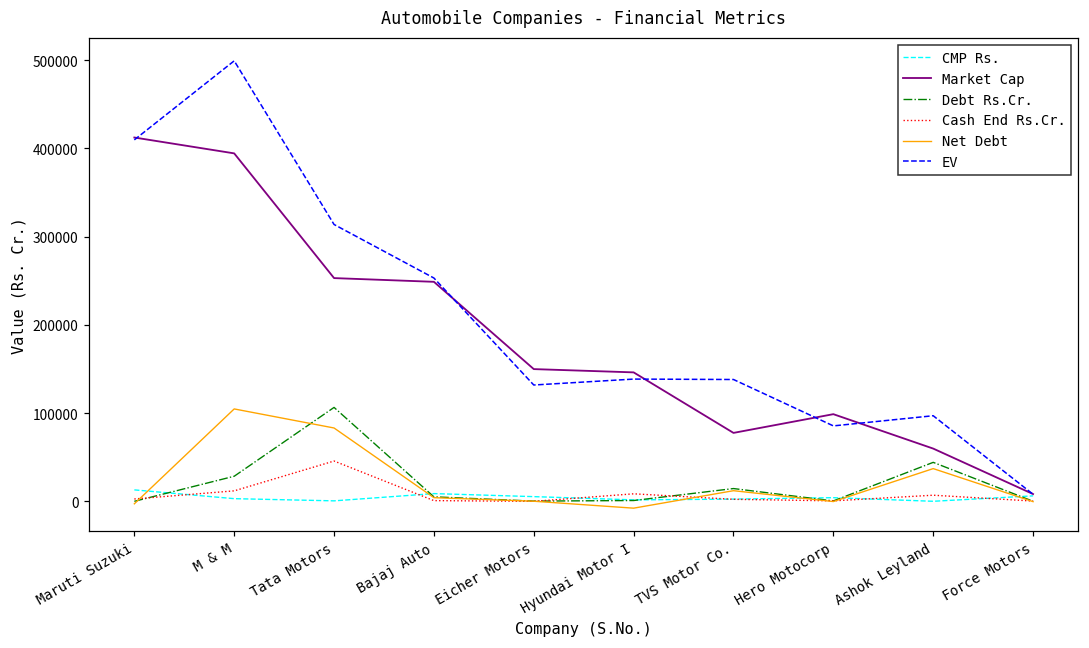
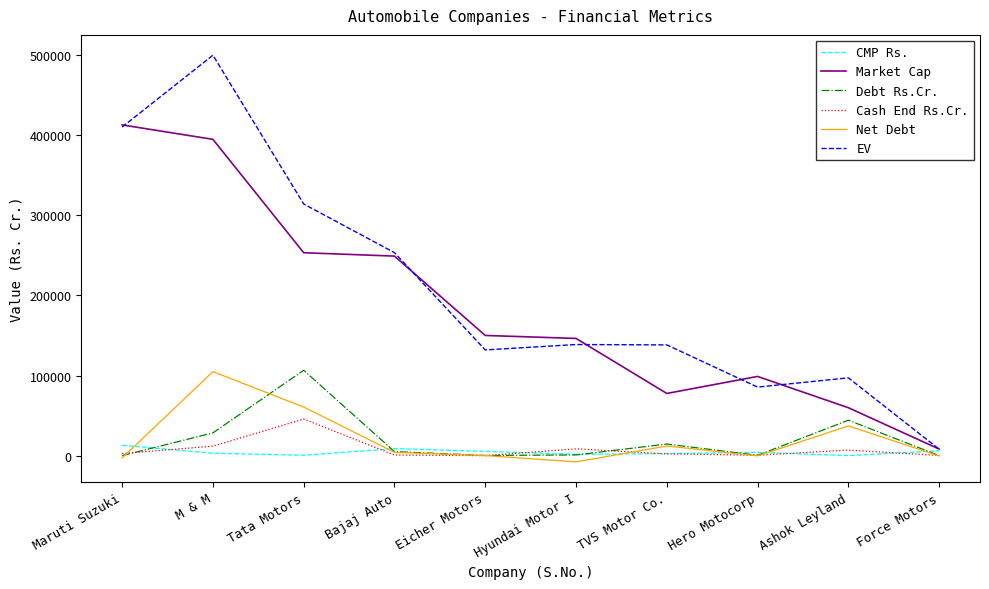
Net Debt, Tata Motors: 80000 -> 60000
